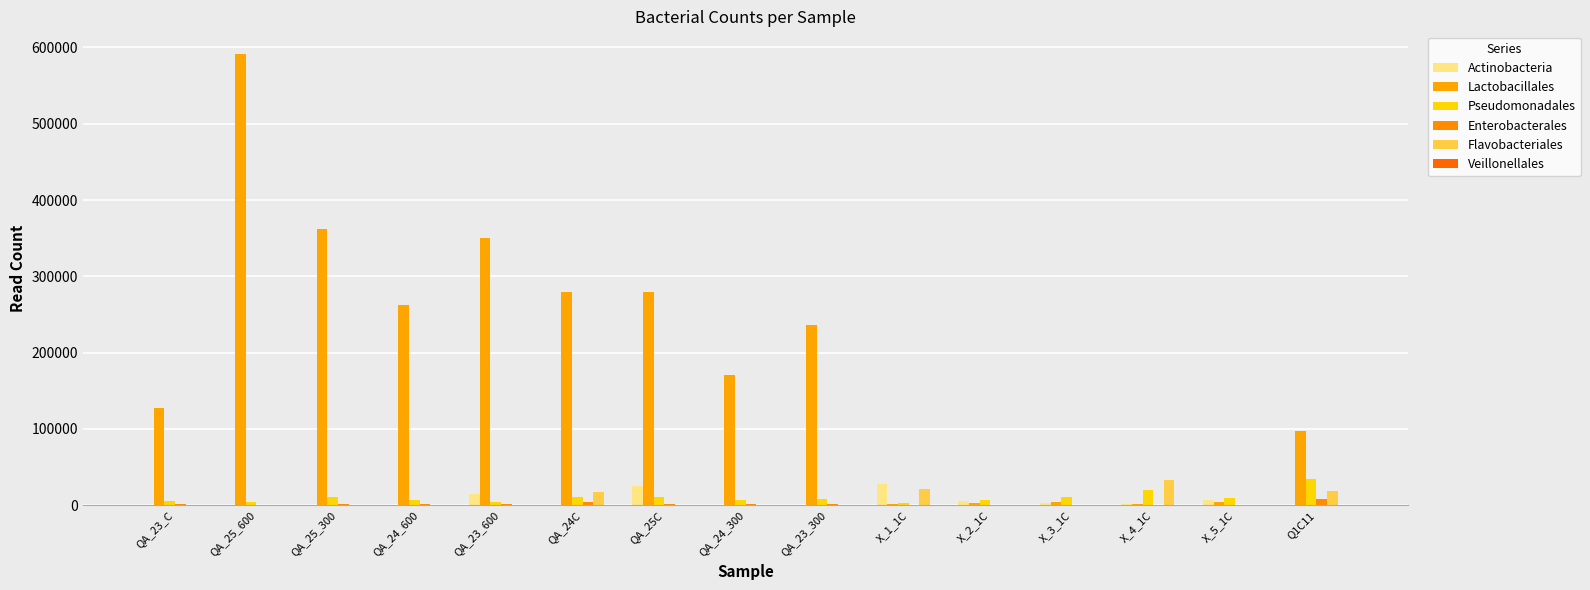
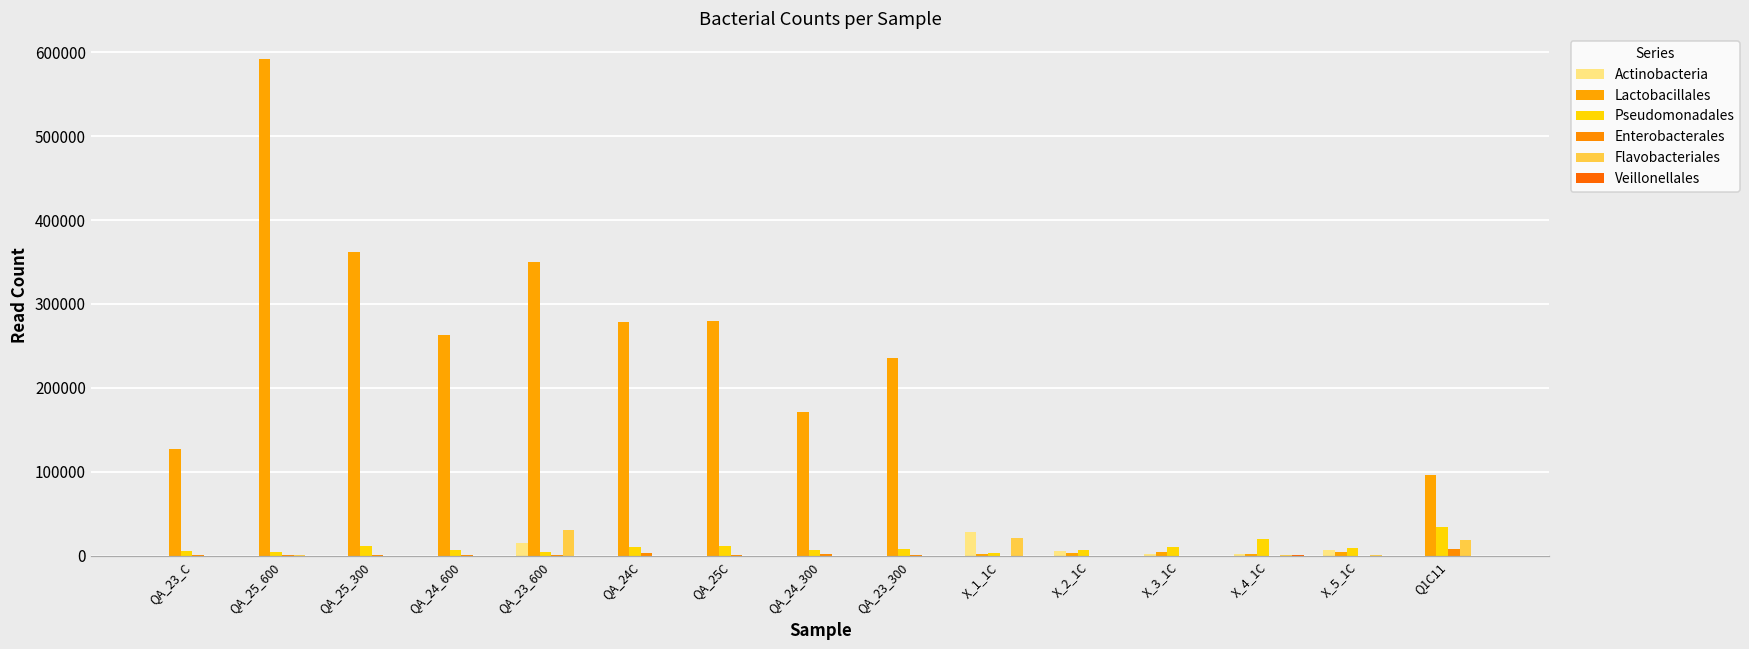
Flavobacteriales, QA_23_600: 0 -> 30000
Flavobacteriales, QA_24C: 20000 -> 0
Actinobacteria, QA_25C: 30000 -> 0
Flavobacteriales, X_4_1C: 30000 -> 0
